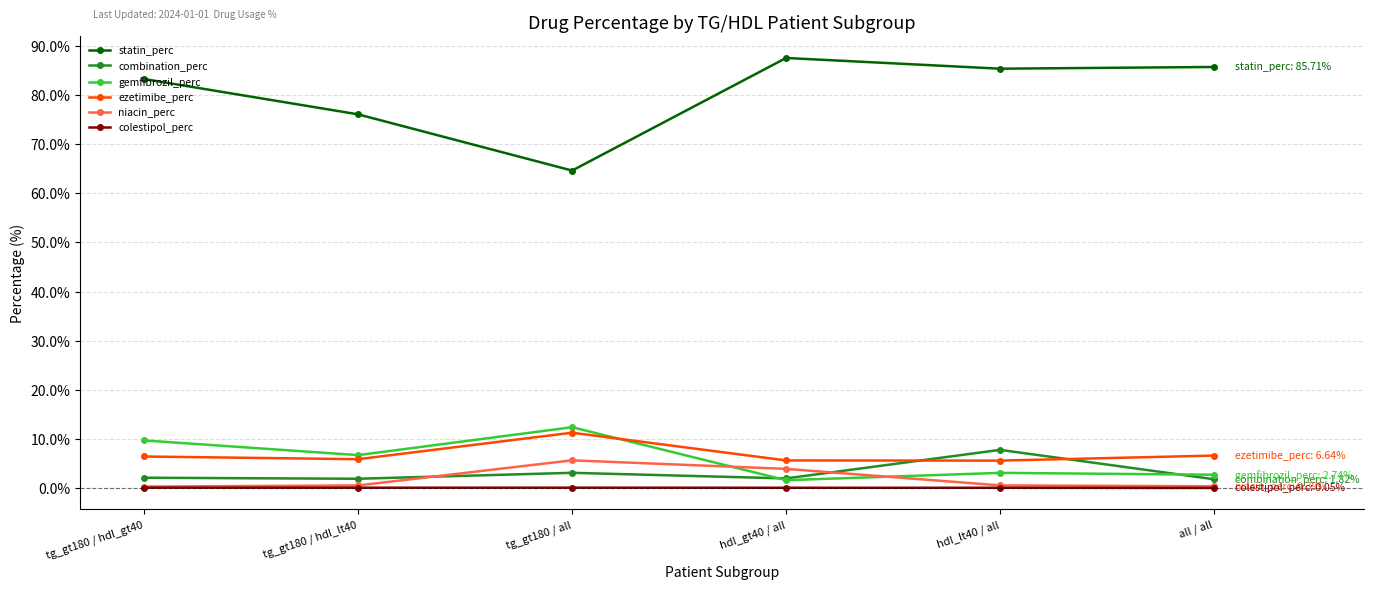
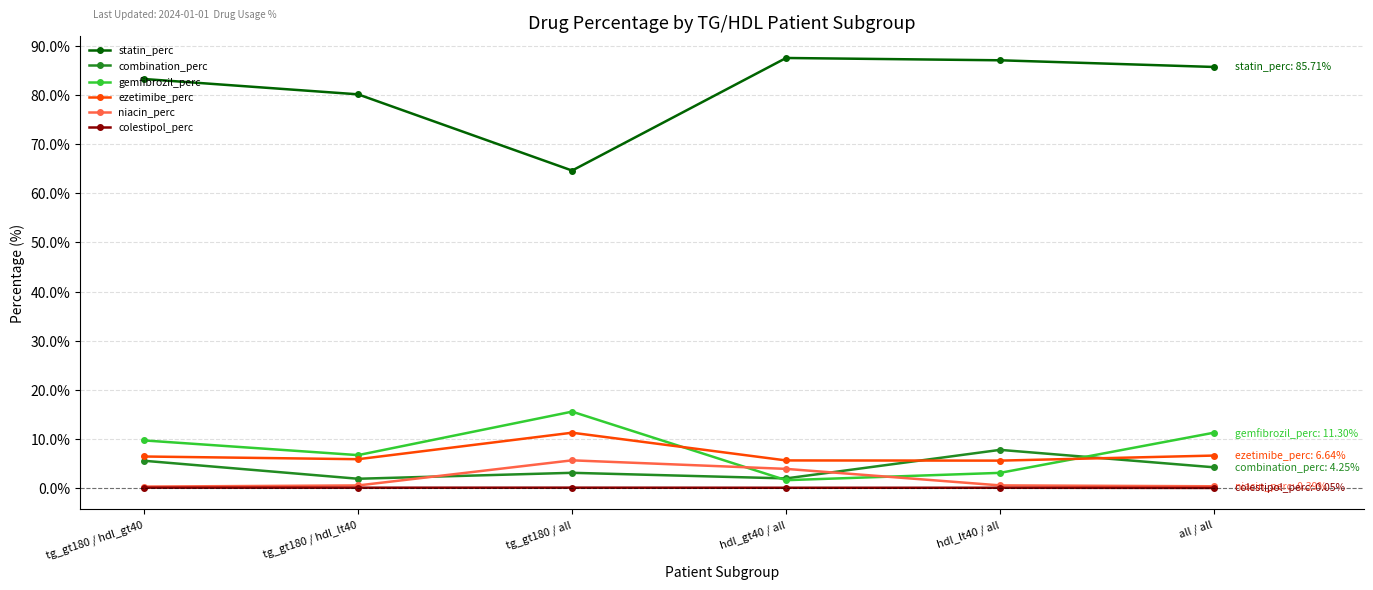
combination_perc, tg_gt180 / hdl_gt40: 2% -> 6%
statin_perc, tg_gt180 / hdl_lt40: 76% -> 80%
gemfibrozil_perc, tg_gt180 / all: 12% -> 16%
statin_perc, hdl_lt40 / all: 85% -> 87%
combination_perc, all / all: 1.82% -> 4.25%
gemfibrozil_perc, all / all: 2.74% -> 11.30%
